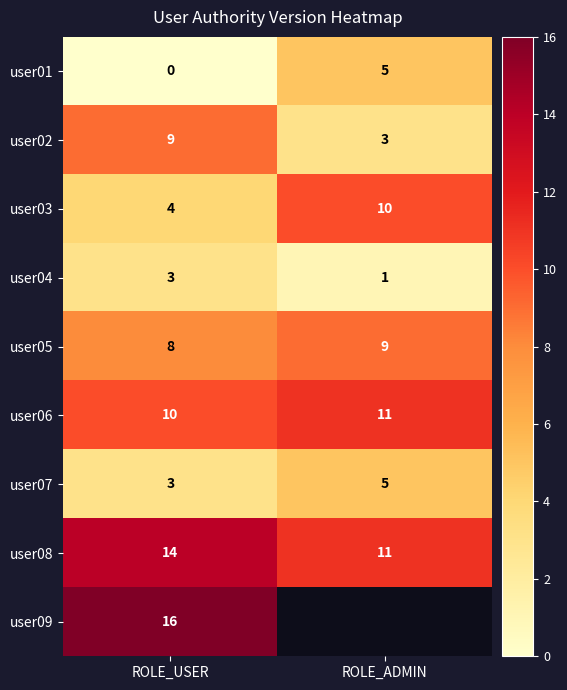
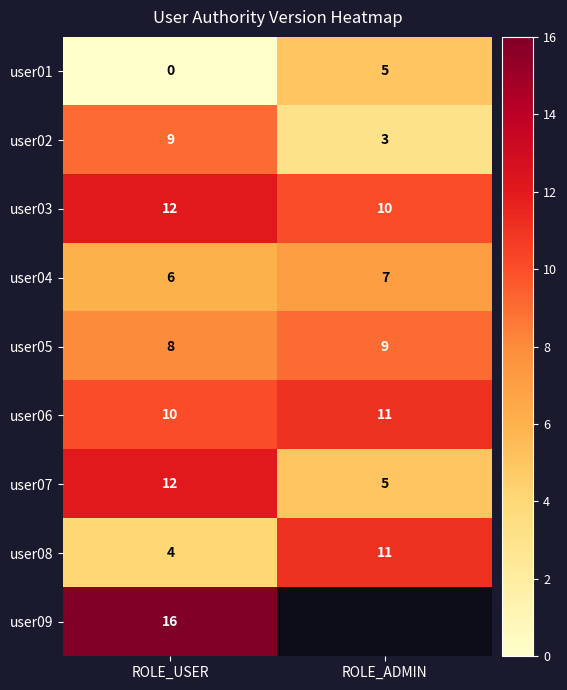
user03, ROLE_USER: 4 -> 12
user04, ROLE_USER: 3 -> 6
user04, ROLE_ADMIN: 1 -> 7
user07, ROLE_USER: 3 -> 12
user08, ROLE_USER: 14 -> 4
